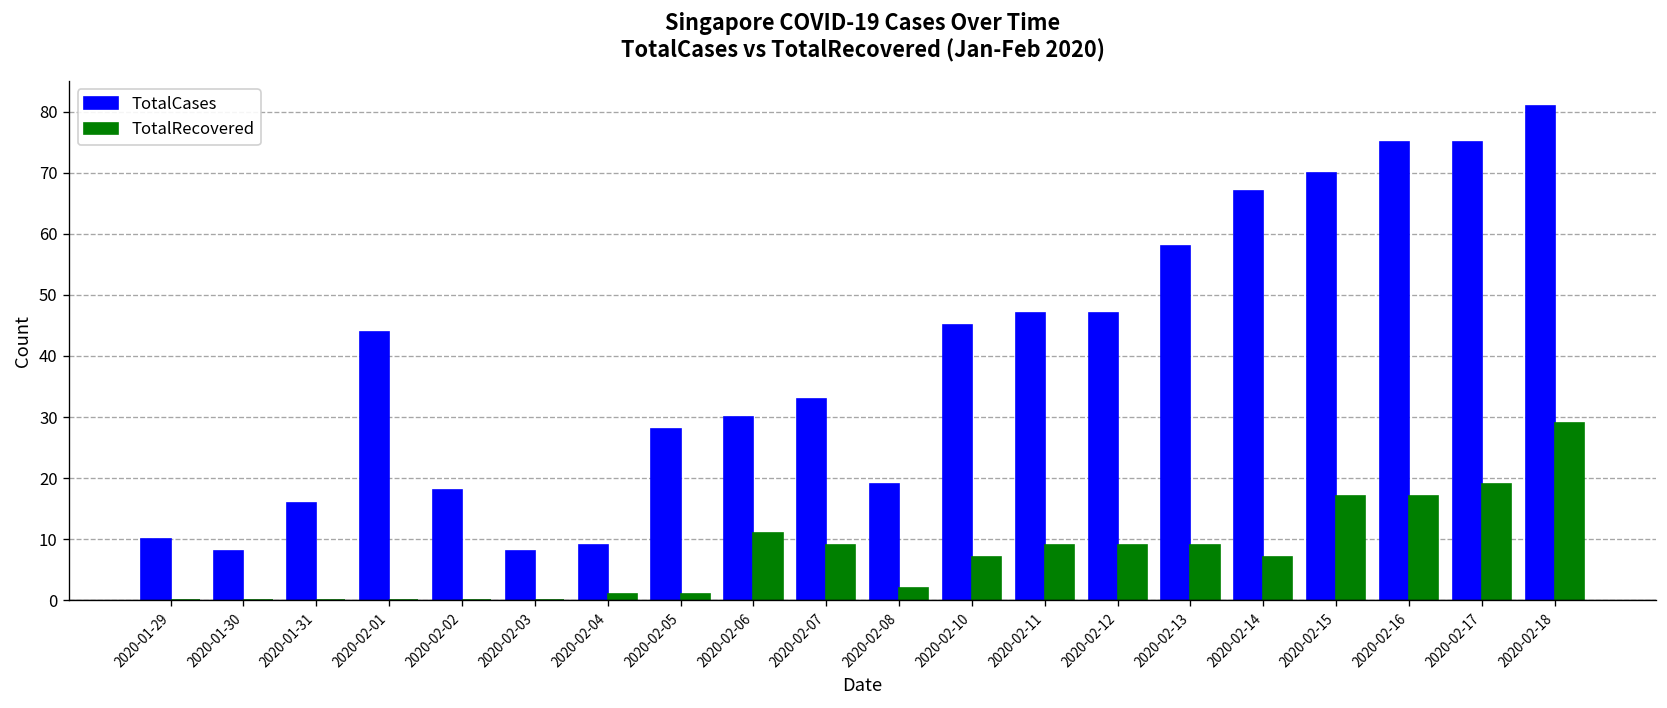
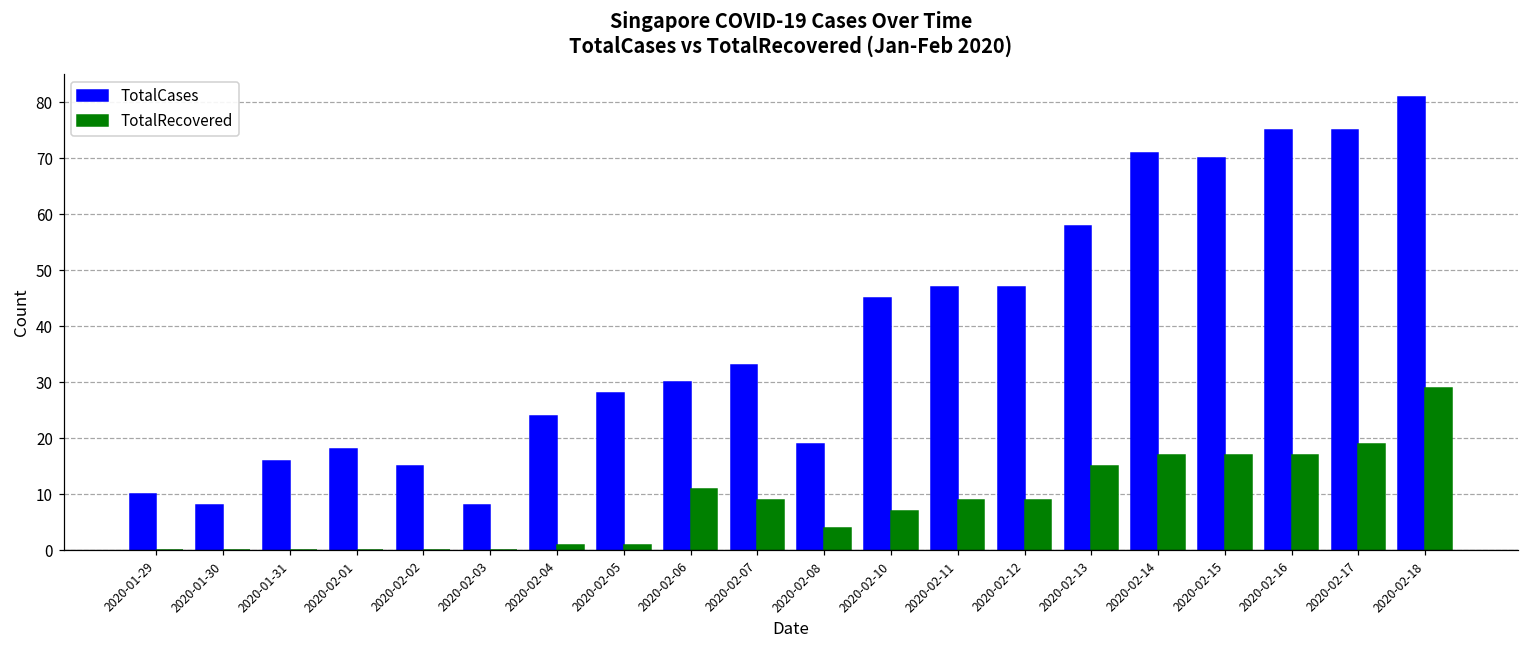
TotalCases, 2020-02-01: 44 -> 18
TotalCases, 2020-02-02: 18 -> 15
TotalCases, 2020-02-04: 9 -> 24
TotalRecovered, 2020-02-08: 2 -> 4
TotalRecovered, 2020-02-13: 9 -> 15
TotalCases, 2020-02-14: 67 -> 71
TotalRecovered, 2020-02-14: 7 -> 17
